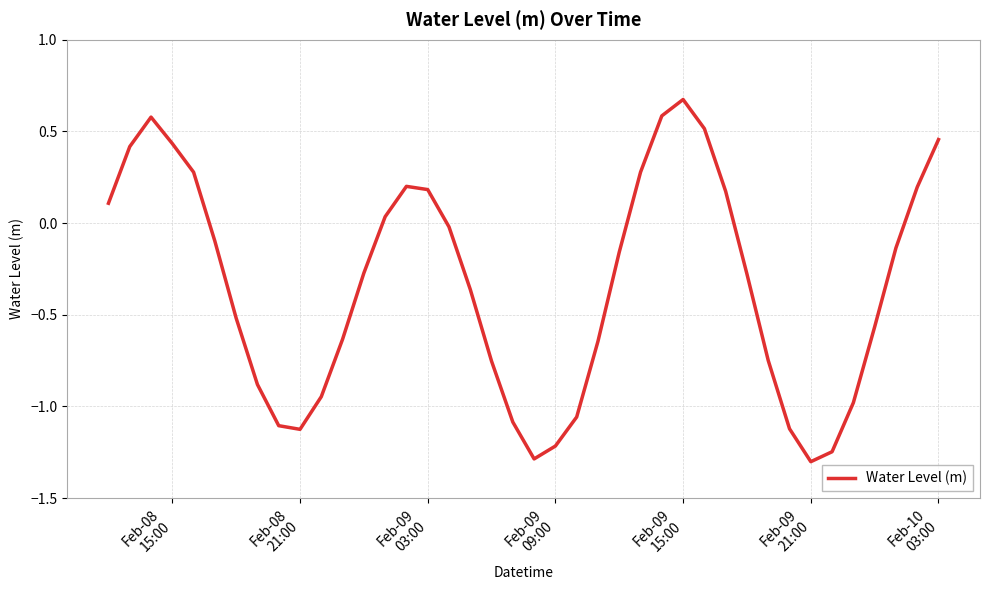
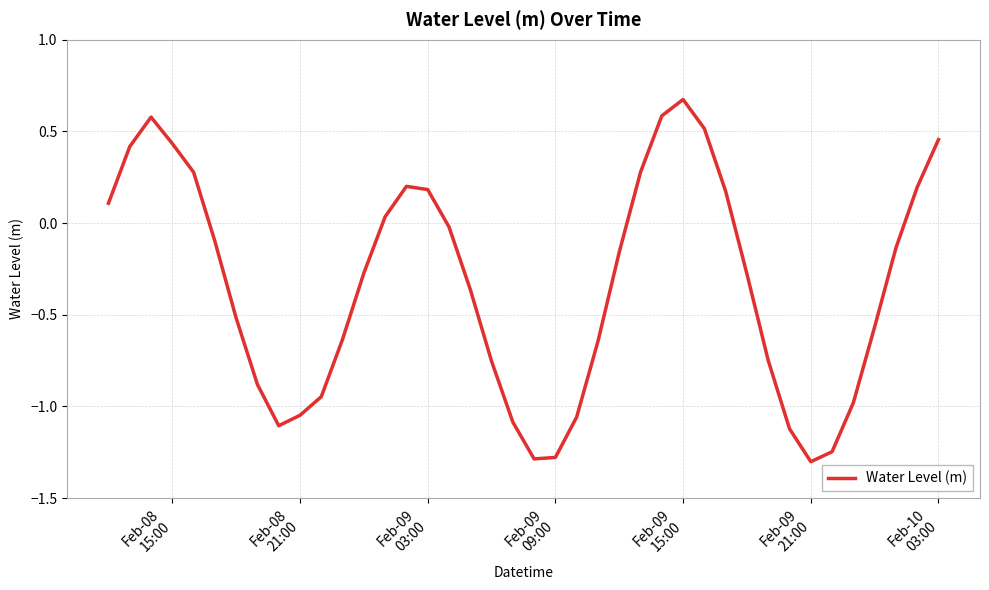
Feb-08 21:00: -1.13 -> -1.05
Feb-09 09:00: -1.22 -> -1.28
